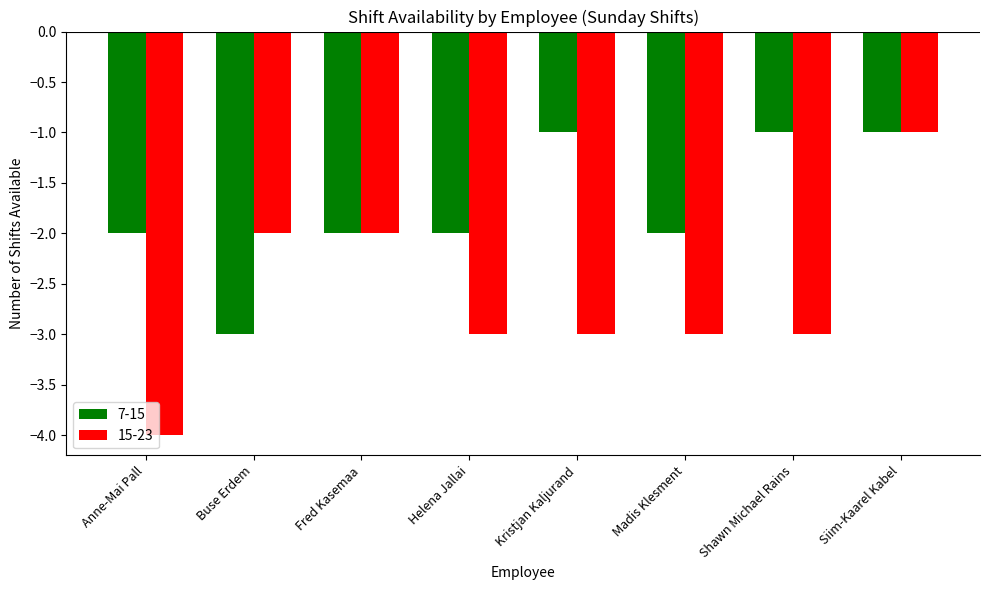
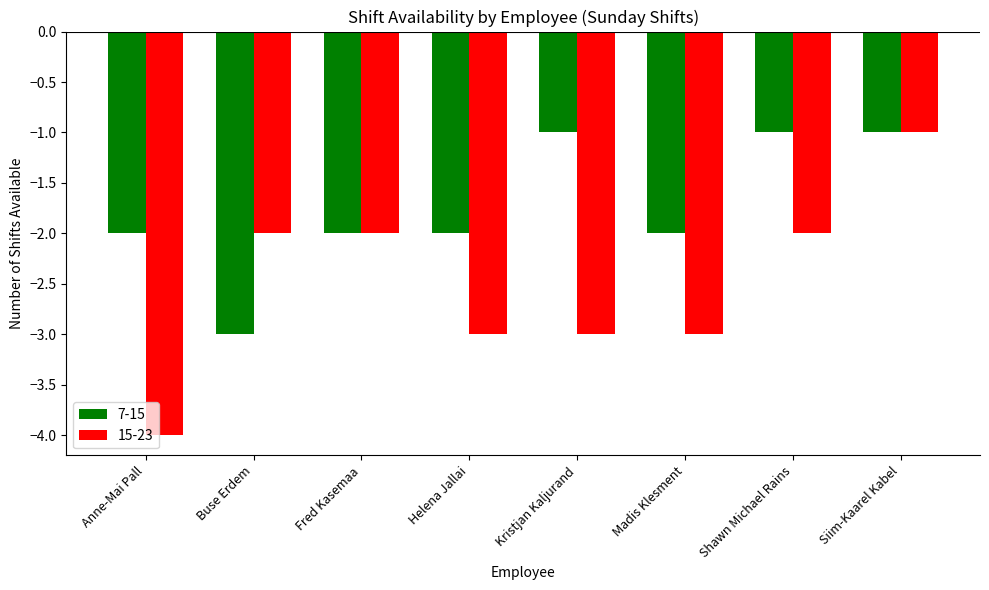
15-23, Shawn Michael Rains: -3.00 -> -2.00
